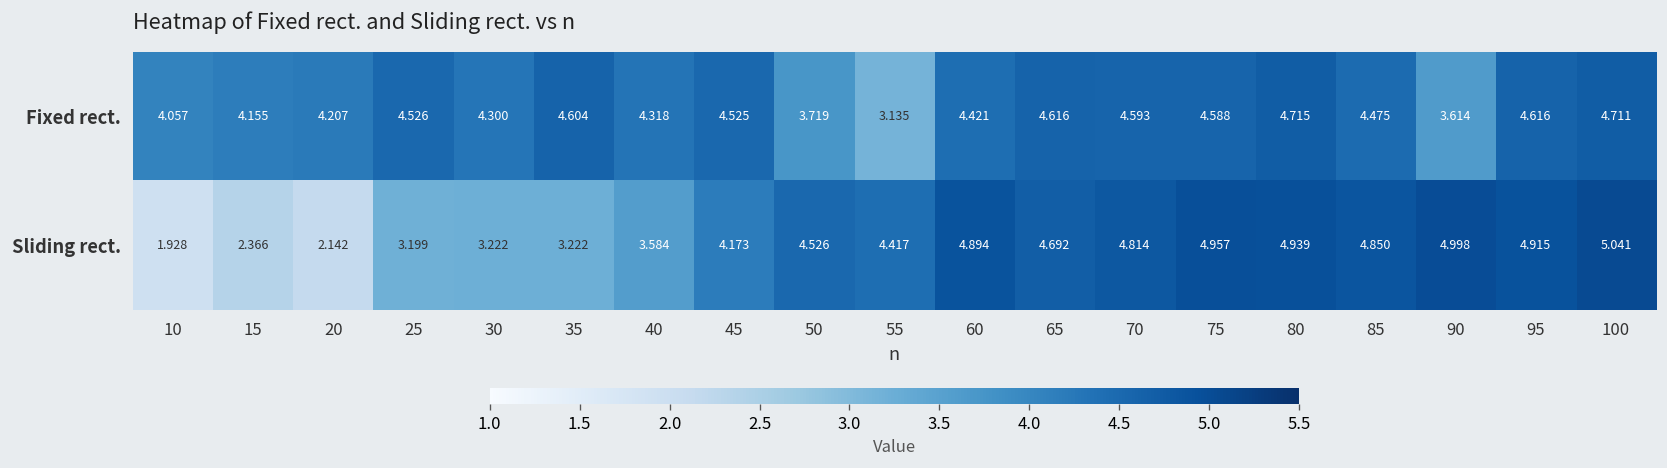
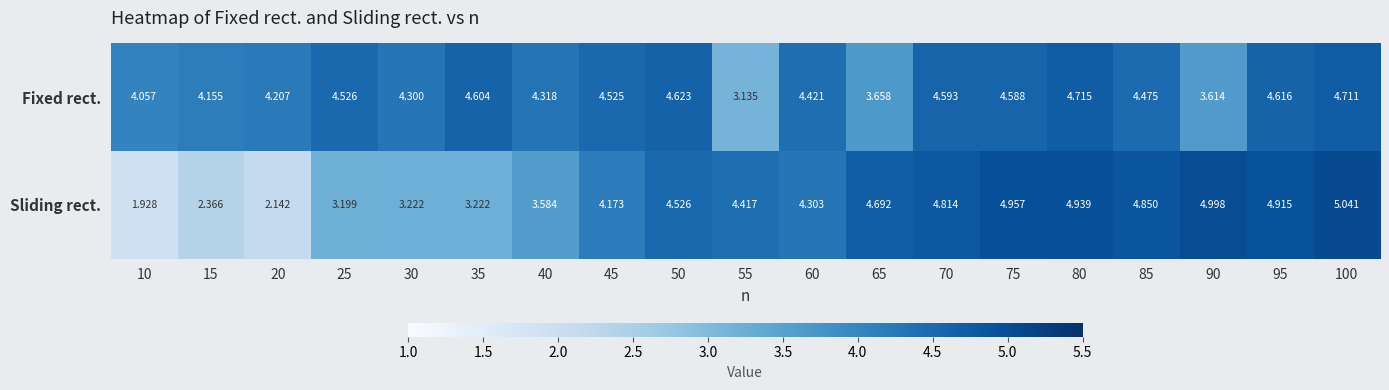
Fixed rect., 50: 3.719 -> 4.623
Fixed rect., 65: 4.616 -> 3.658
Sliding rect., 60: 4.894 -> 4.303
